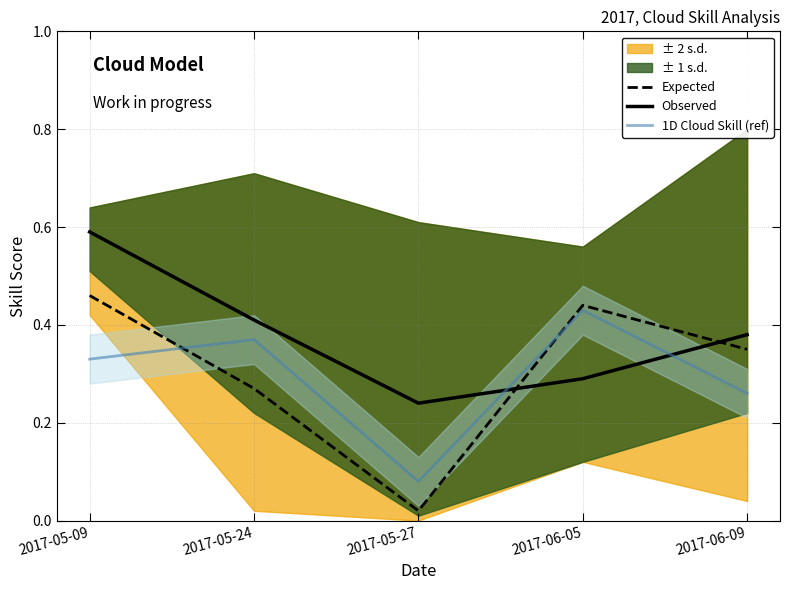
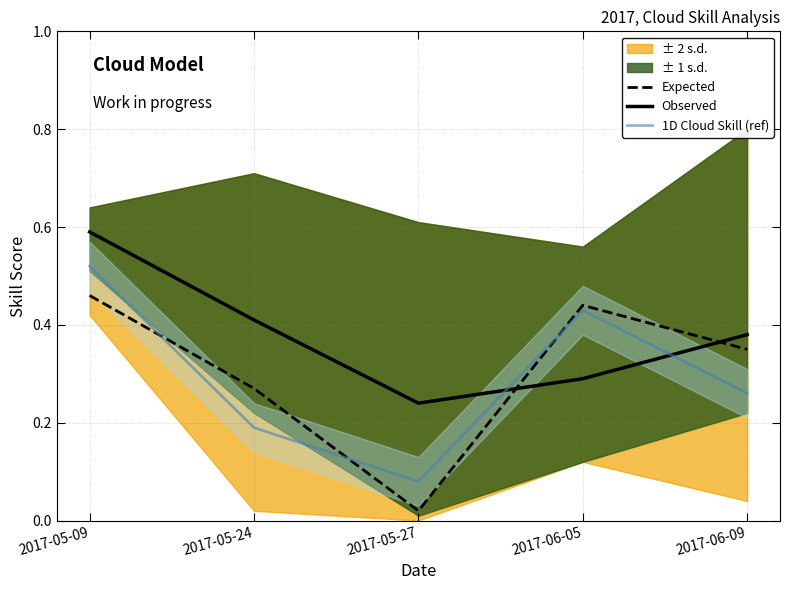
1D Cloud Skill (ref), 2017-05-09: 0.33 -> 0.52
1D Cloud Skill (ref), 2017-05-24: 0.37 -> 0.19
